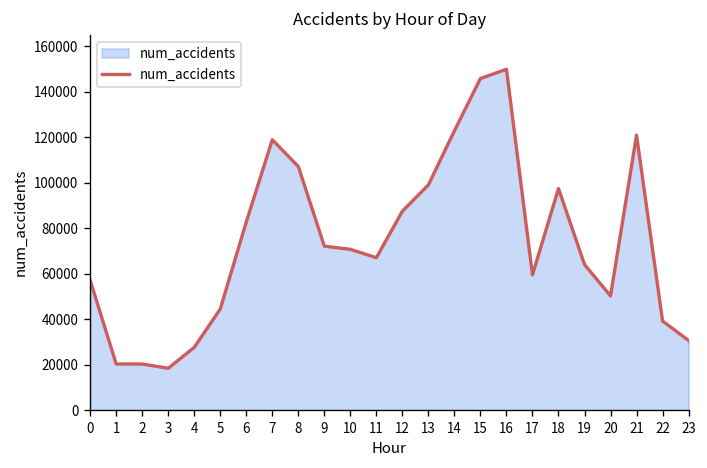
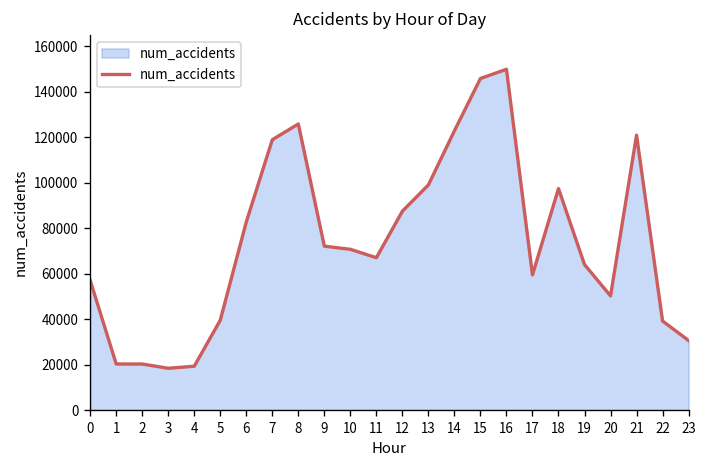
4: 28000 -> 19000
5: 44000 -> 40000
8: 107000 -> 126000
